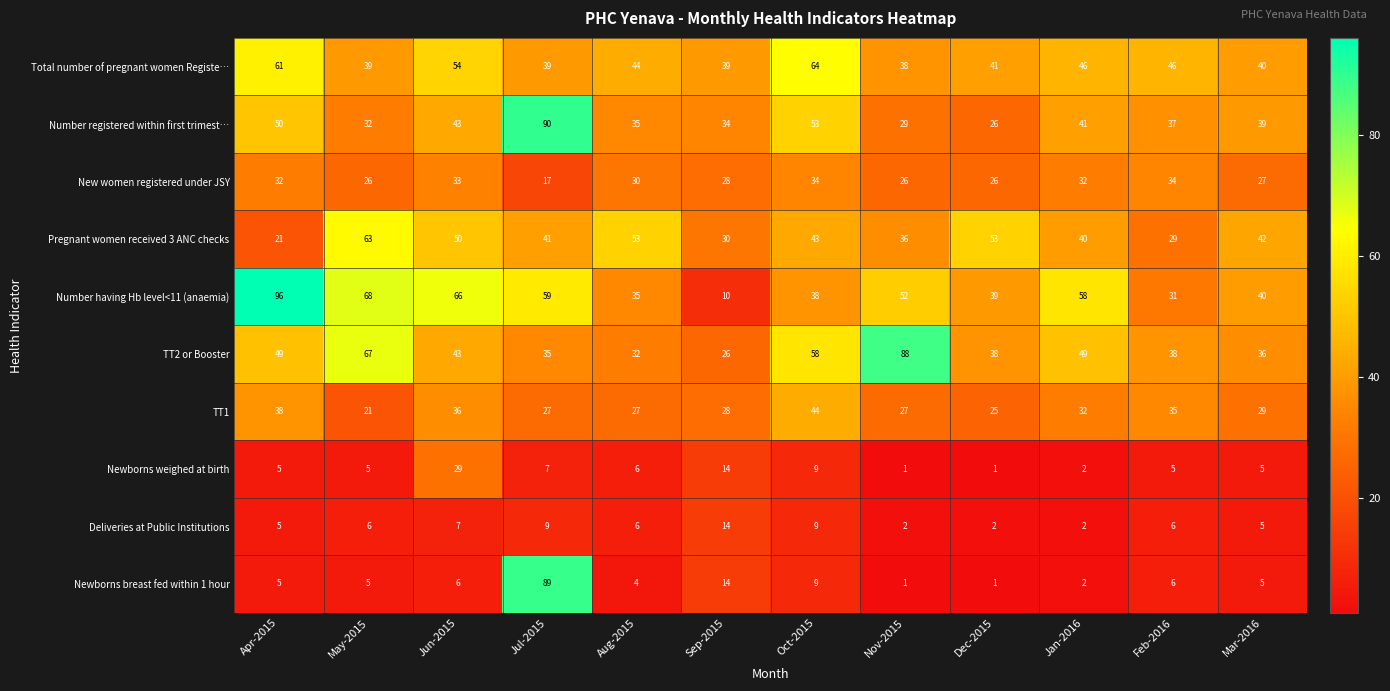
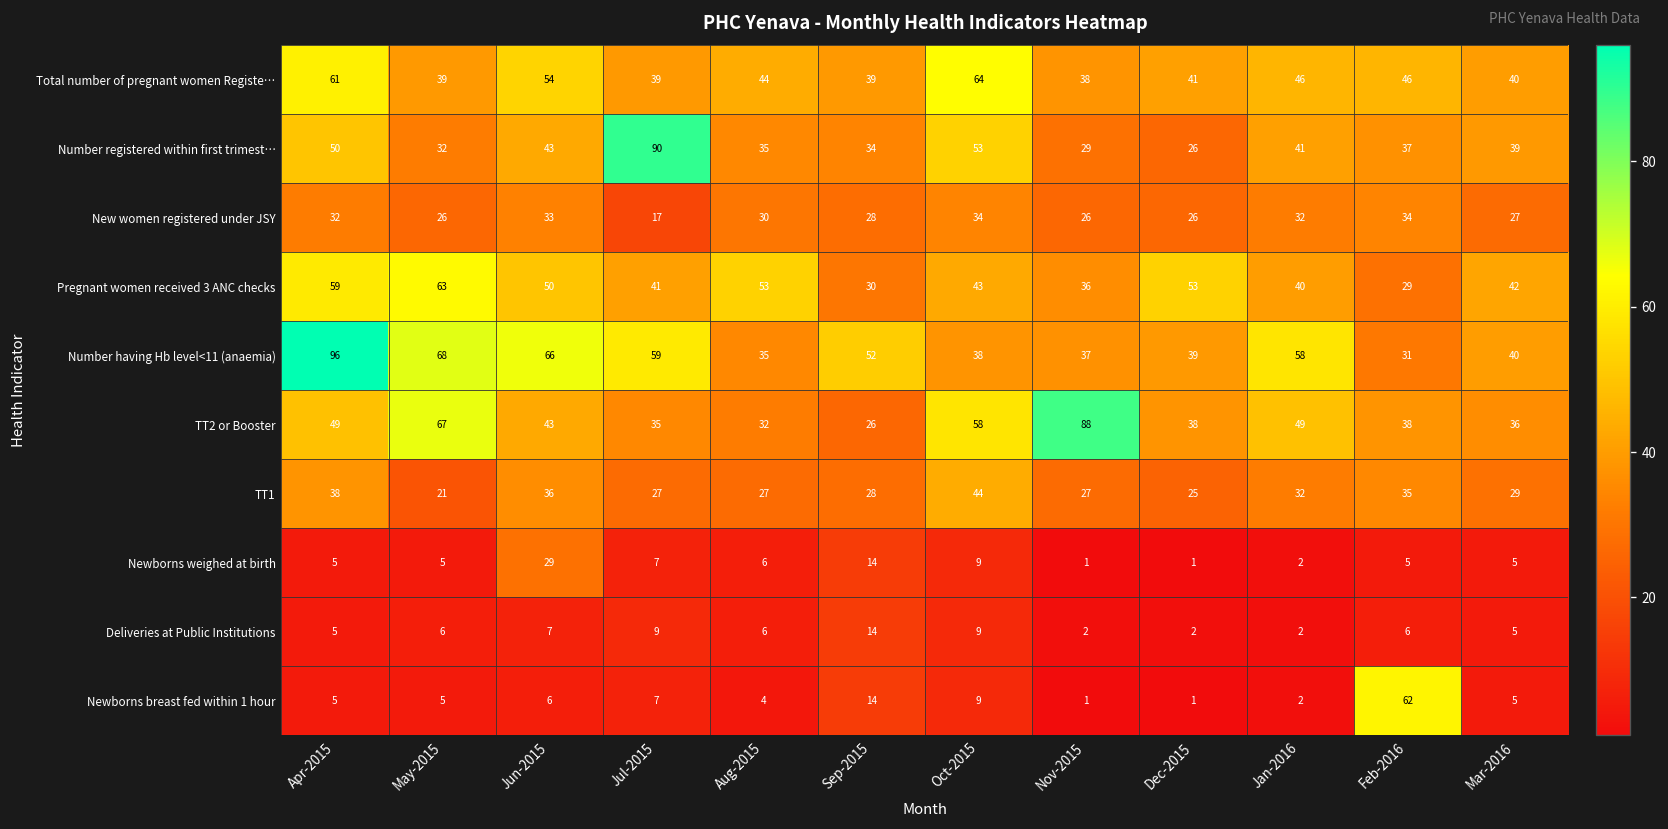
Pregnant women received 3 ANC checks, Apr-2015: 21 -> 59
Number having Hb level<11 (anaemia), Sep-2015: 10 -> 52
Number having Hb level<11 (anaemia), Nov-2015: 52 -> 37
Newborns breast fed within 1 hour, Jul-2015: 89 -> 7
Newborns breast fed within 1 hour, Feb-2016: 6 -> 62
